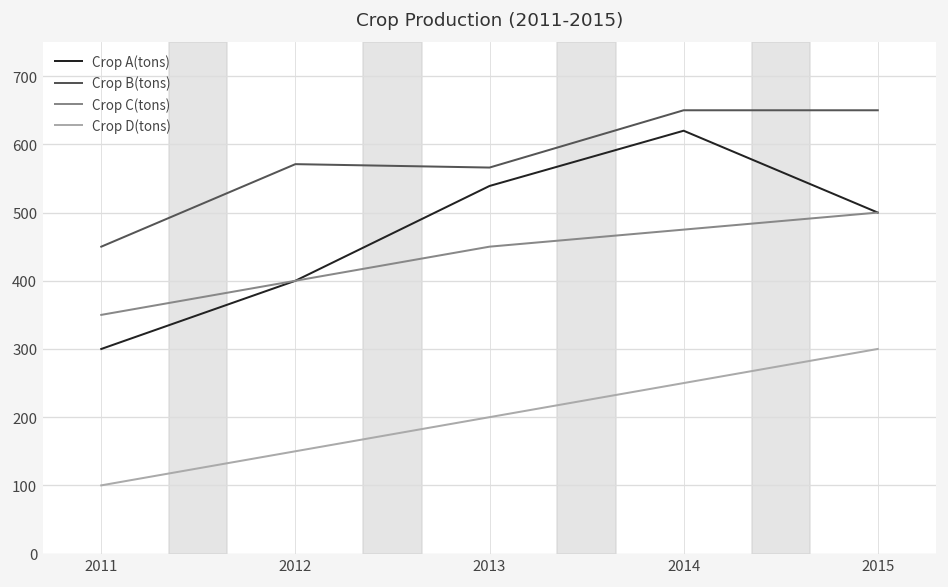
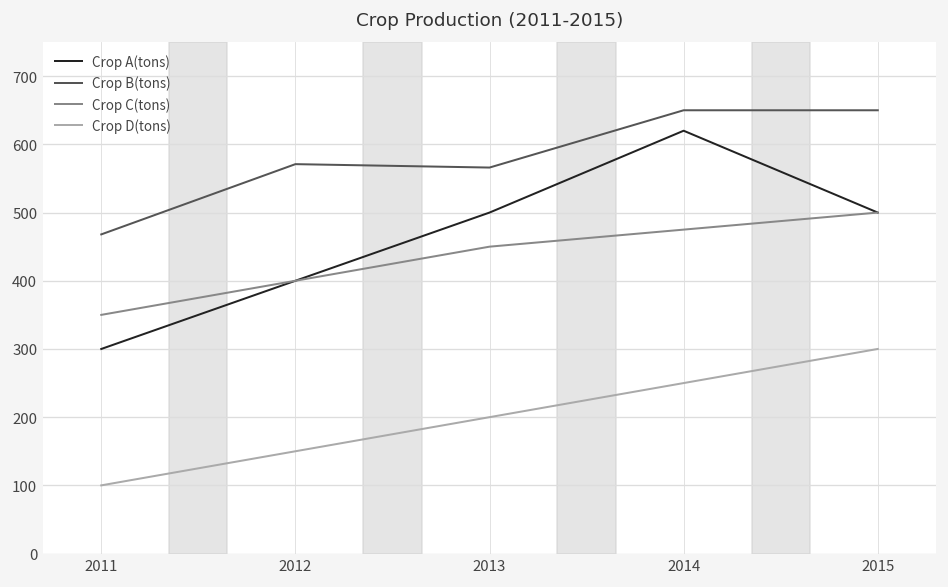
Crop B(tons), 2011: 450 -> 470
Crop A(tons), 2013: 540 -> 500
